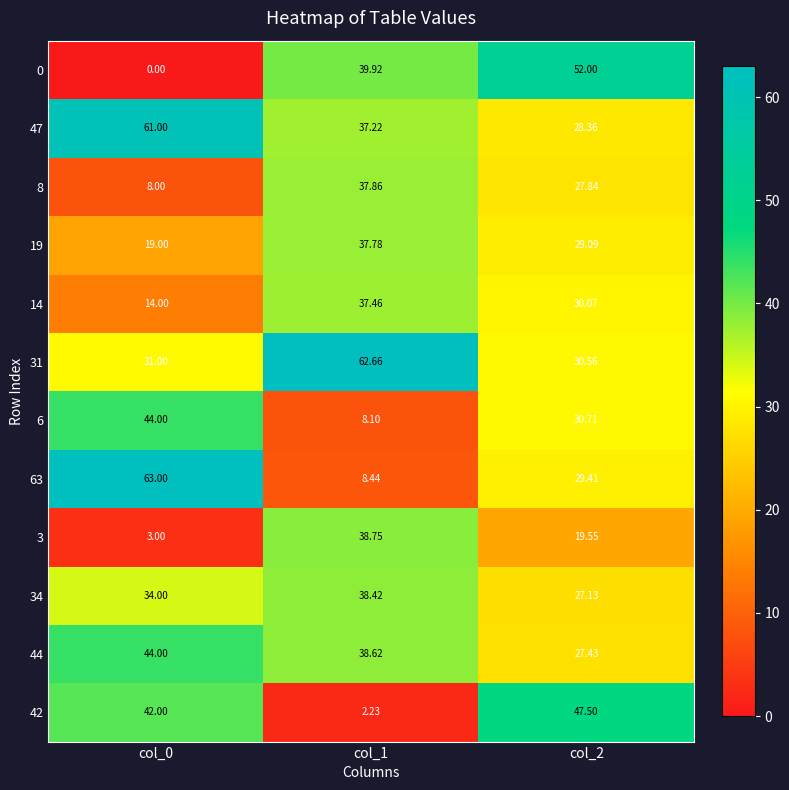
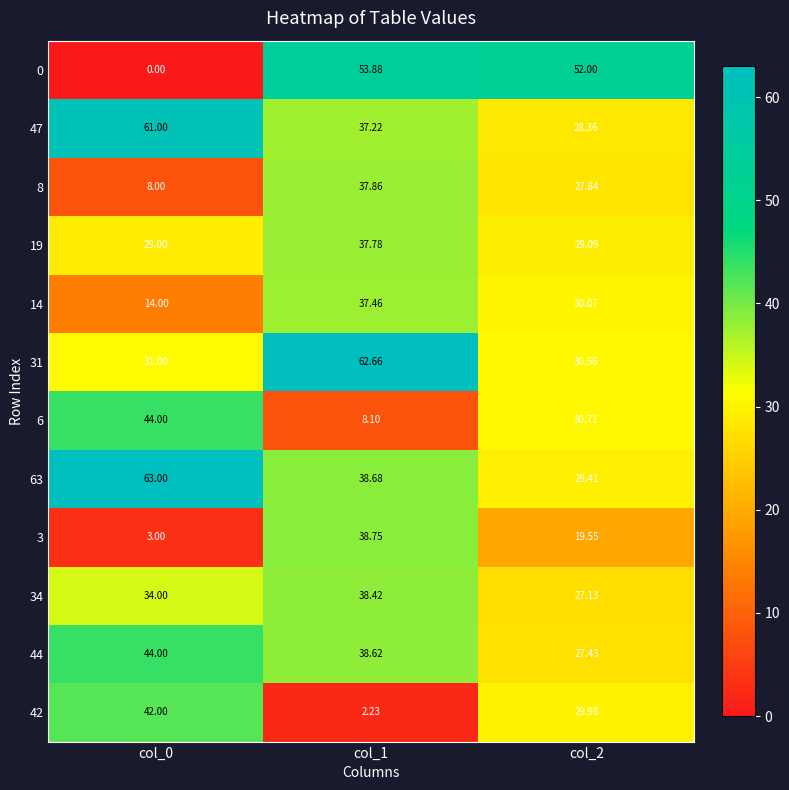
0, col_1: 39.92 -> 53.88
19, col_0: 19.00 -> 29.00
63, col_1: 8.44 -> 38.68
42, col_2: 47.50 -> 29.98
